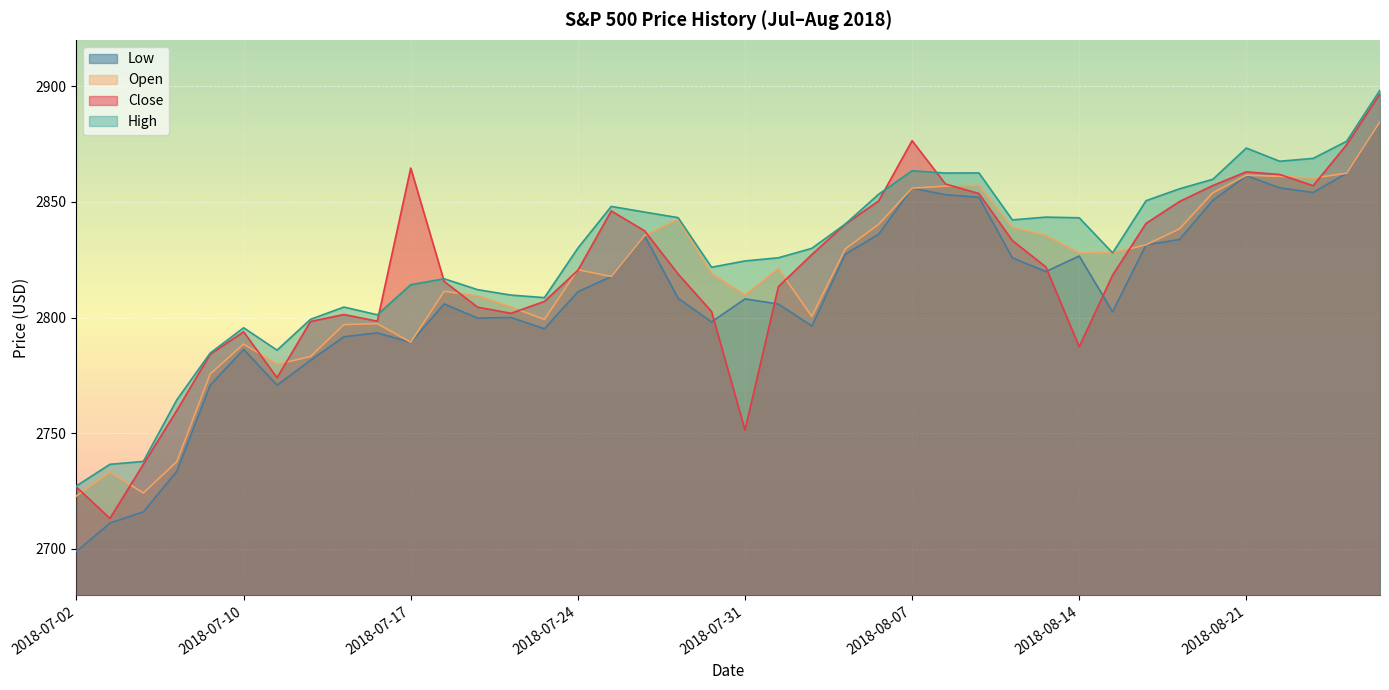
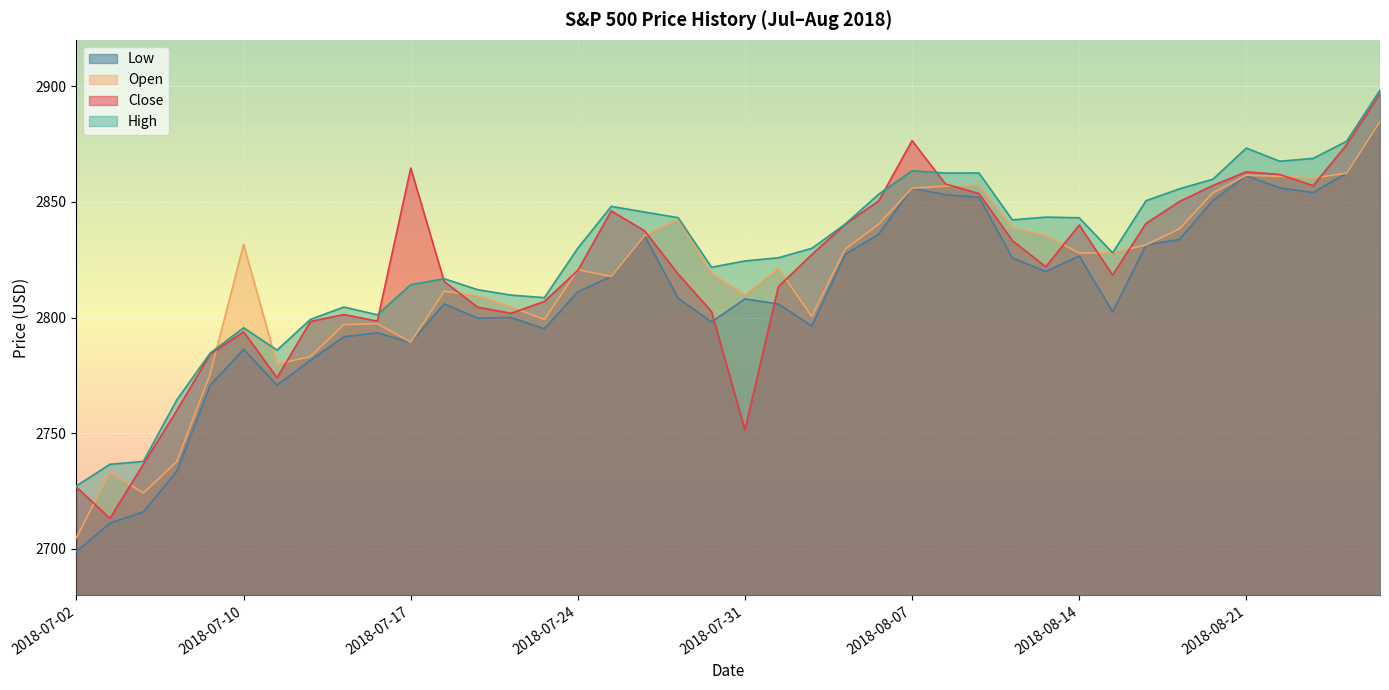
Open, 2018-07-02: 2723 -> 2705
Open, 2018-07-10: 2789 -> 2832
Close, 2018-08-14: 2787 -> 2840
